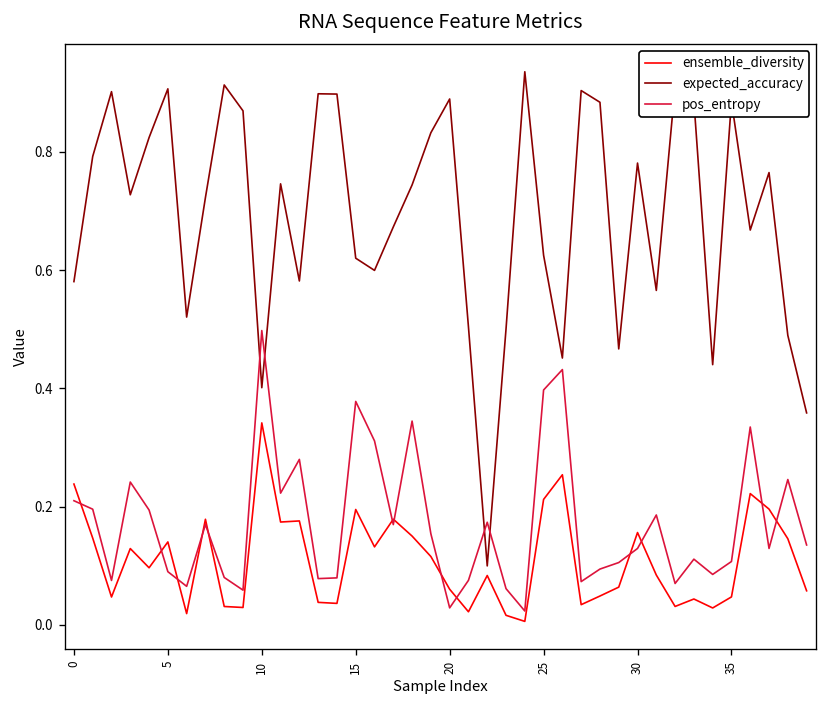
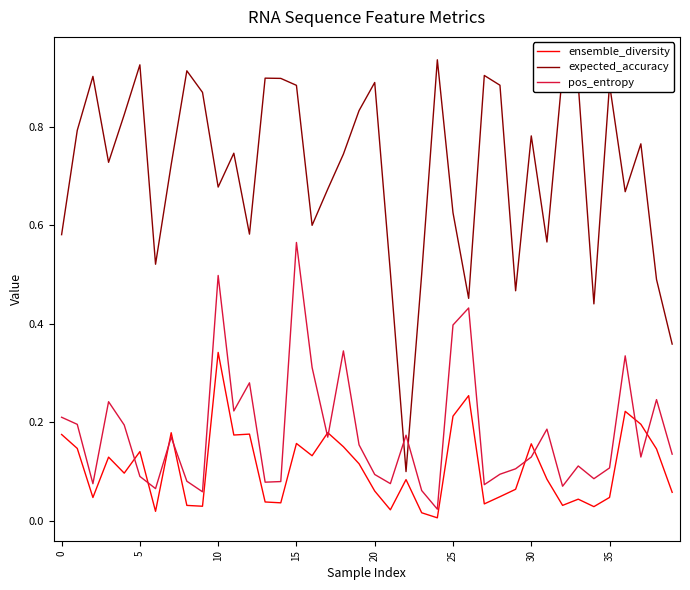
ensemble_diversity, 0: 0.24 -> 0.18
expected_accuracy, 5: 0.91 -> 0.93
expected_accuracy, 10: 0.40 -> 0.68
ensemble_diversity, 15: 0.20 -> 0.16
expected_accuracy, 15: 0.62 -> 0.88
pos_entropy, 15: 0.38 -> 0.56
pos_entropy, 20: 0.03 -> 0.09
